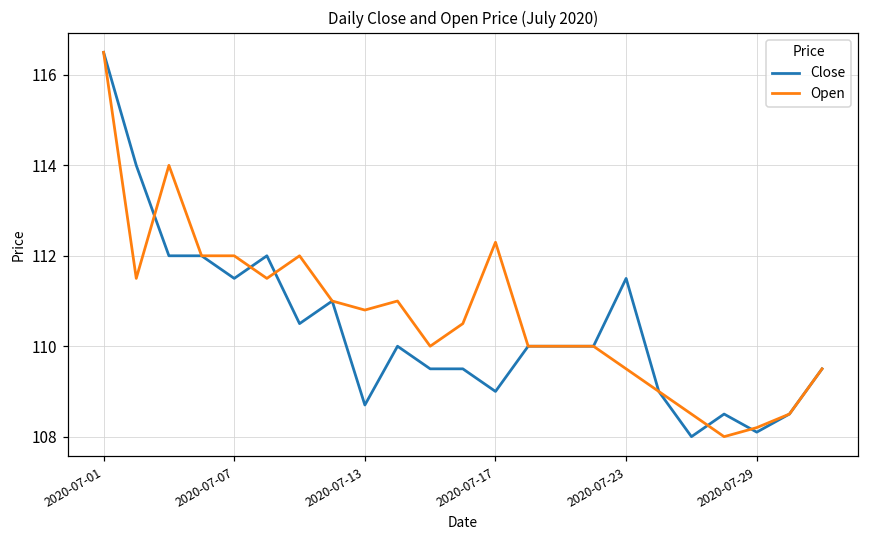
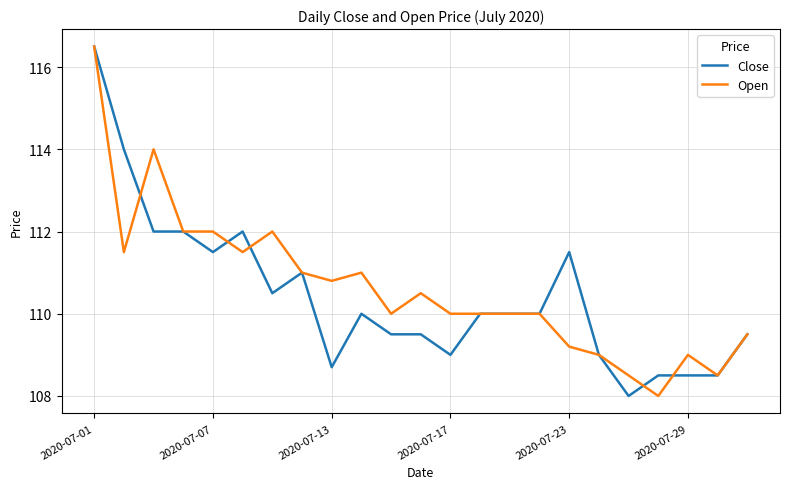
Open, 2020-07-17: 112.3 -> 110.0
Open, 2020-07-23: 109.5 -> 109.2
Close, 2020-07-29: 108.1 -> 108.5
Open, 2020-07-29: 108.2 -> 109.0
